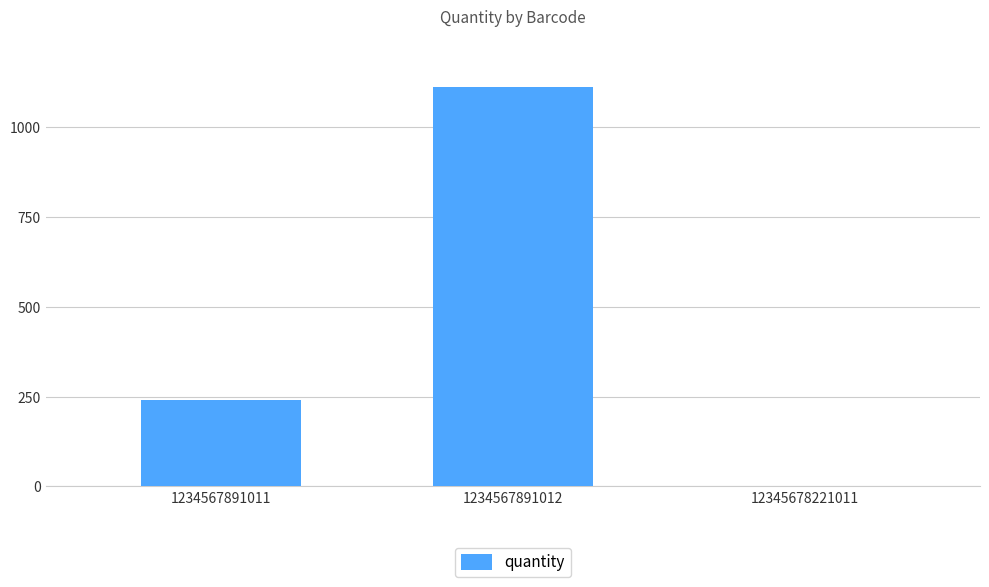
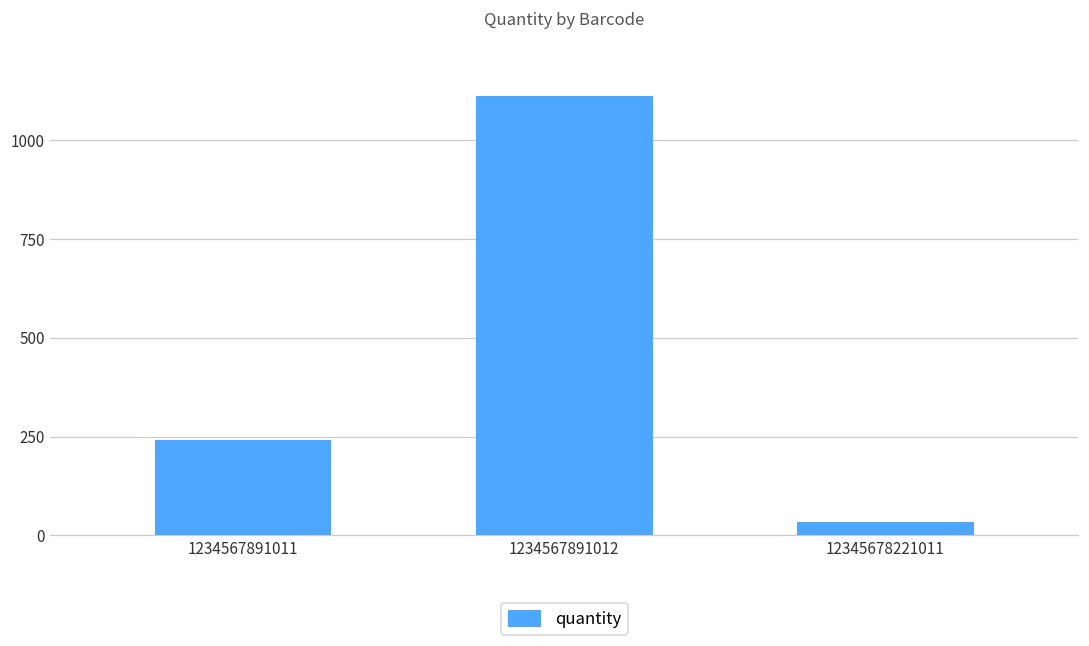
12345678221011: 0 -> 30
